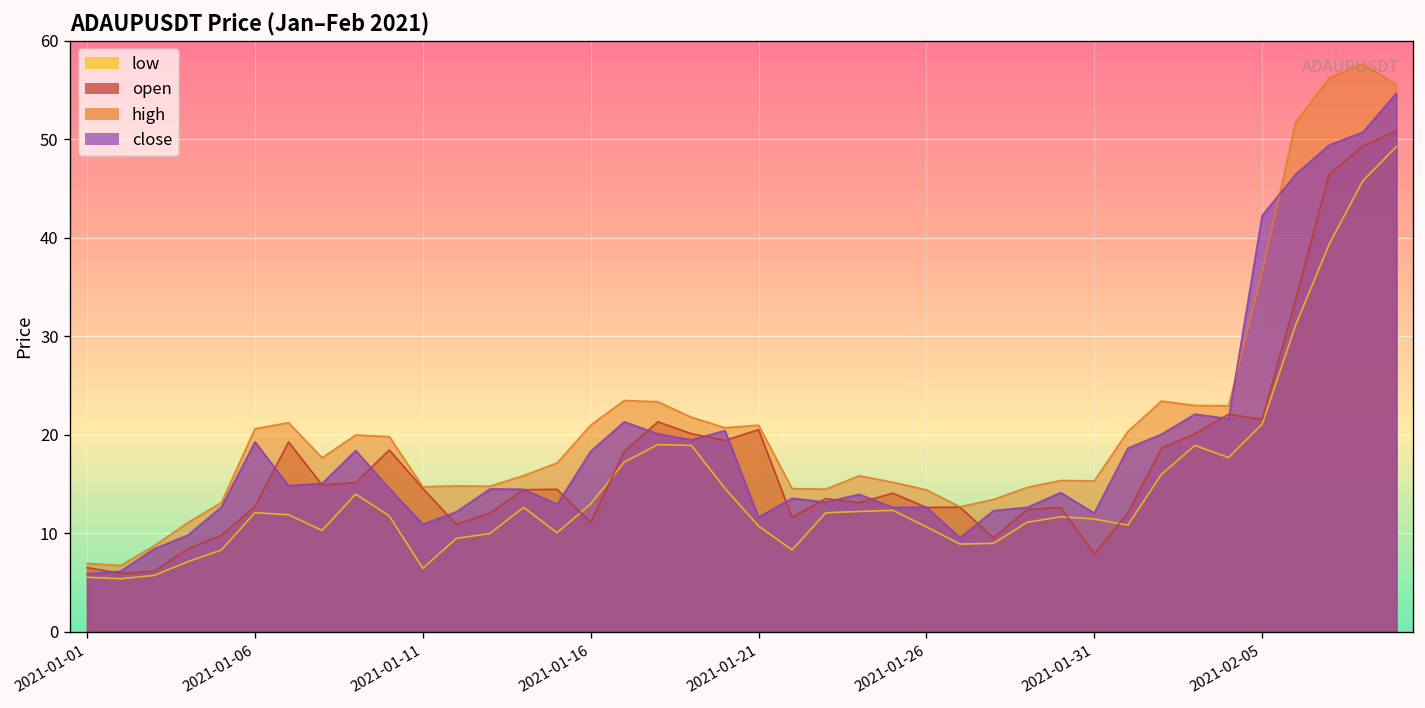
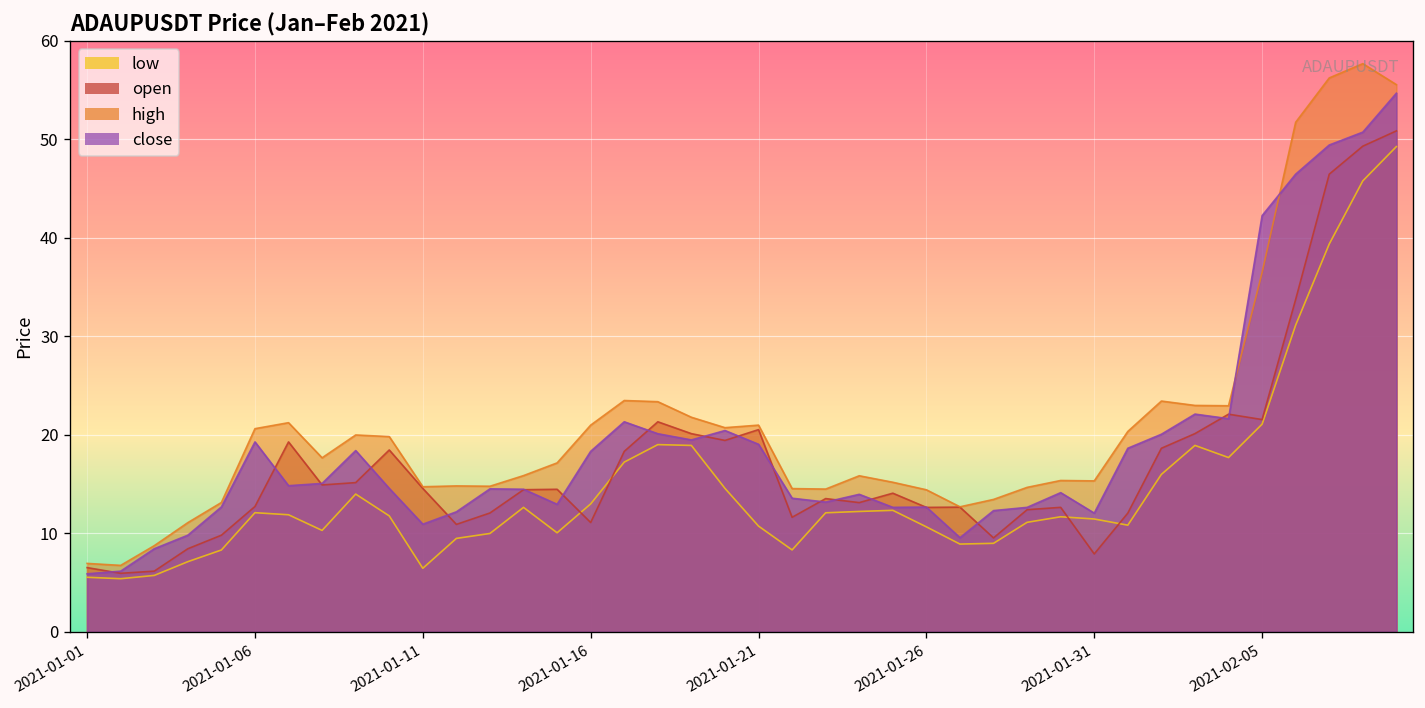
close, 2021-01-21: 12 -> 19
